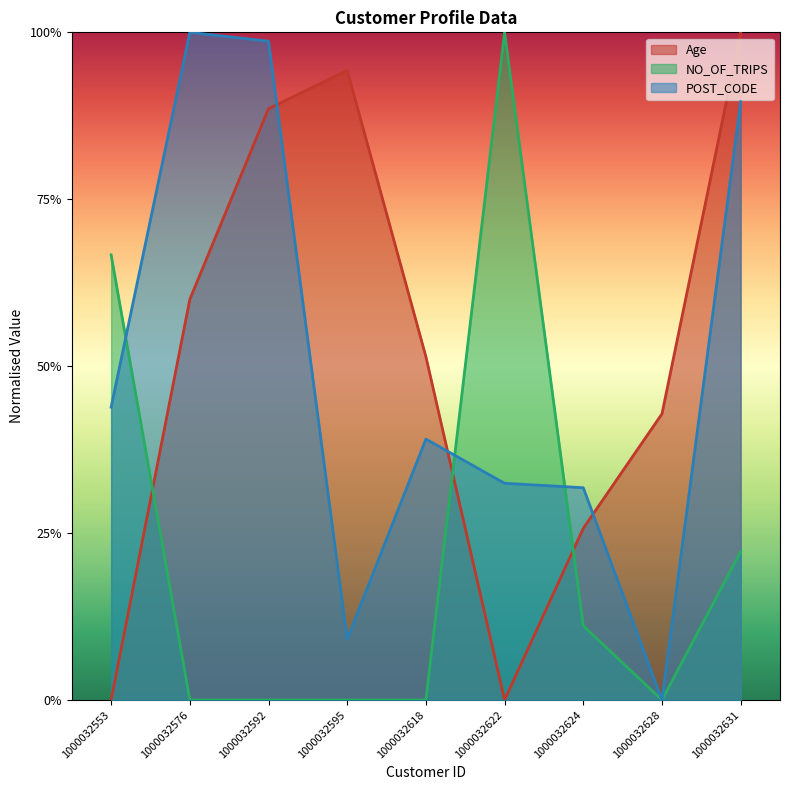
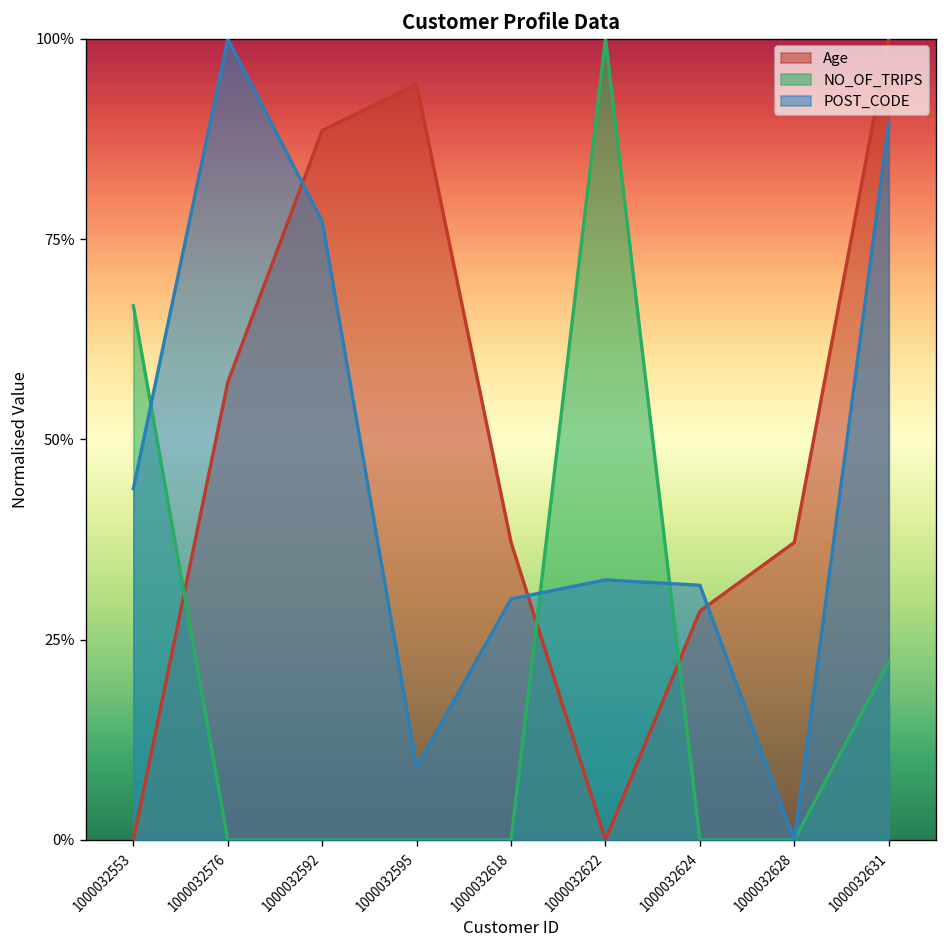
Age, 1000032576: 60% -> 57%
POST_CODE, 1000032592: 99% -> 77%
Age, 1000032618: 51% -> 37%
POST_CODE, 1000032618: 39% -> 30%
Age, 1000032624: 26% -> 29%
NO_OF_TRIPS, 1000032624: 11% -> 0%
Age, 1000032628: 43% -> 37%
